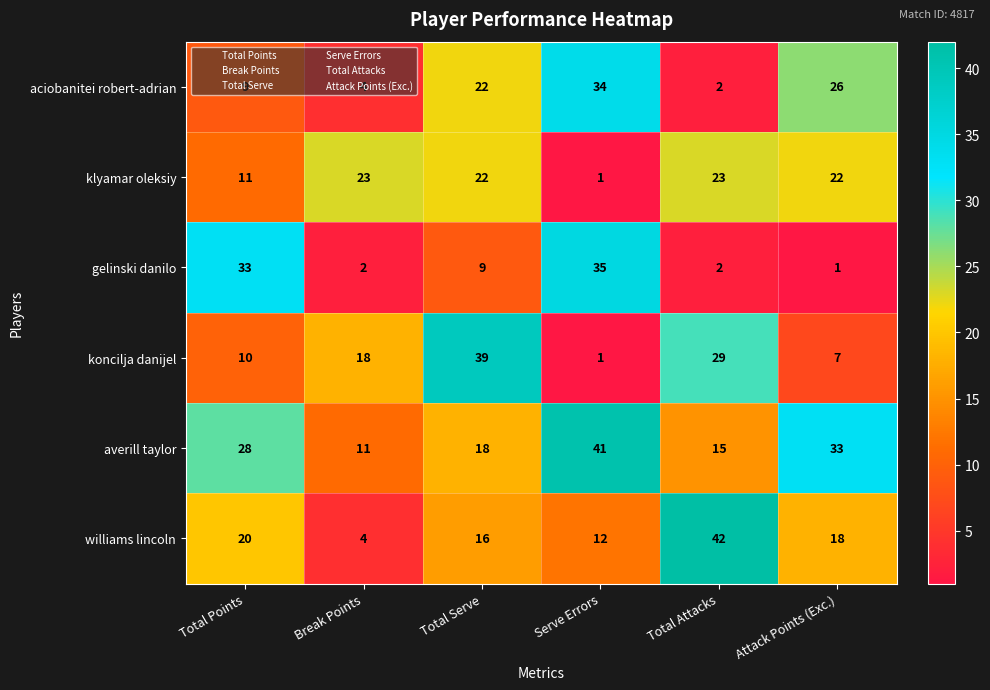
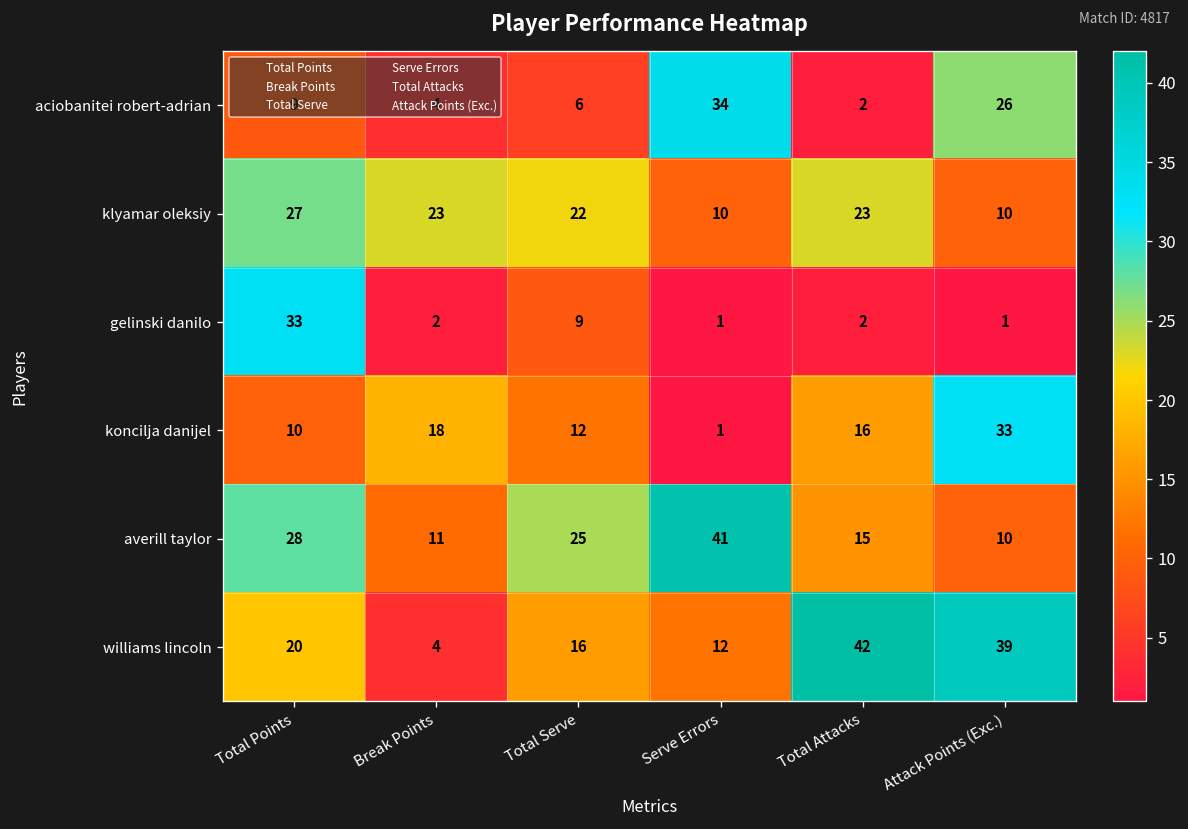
aciobanitei robert-adrian, Total Serve: 22 -> 6
klyamar oleksiy, Total Points: 11 -> 27
klyamar oleksiy, Serve Errors: 1 -> 10
klyamar oleksiy, Attack Points (Exc.): 22 -> 10
gelinski danilo, Serve Errors: 35 -> 1
koncilja danijel, Total Serve: 39 -> 12
koncilja danijel, Total Attacks: 29 -> 16
koncilja danijel, Attack Points (Exc.): 7 -> 33
averill taylor, Total Serve: 18 -> 25
averill taylor, Attack Points (Exc.): 33 -> 10
williams lincoln, Attack Points (Exc.): 18 -> 39
